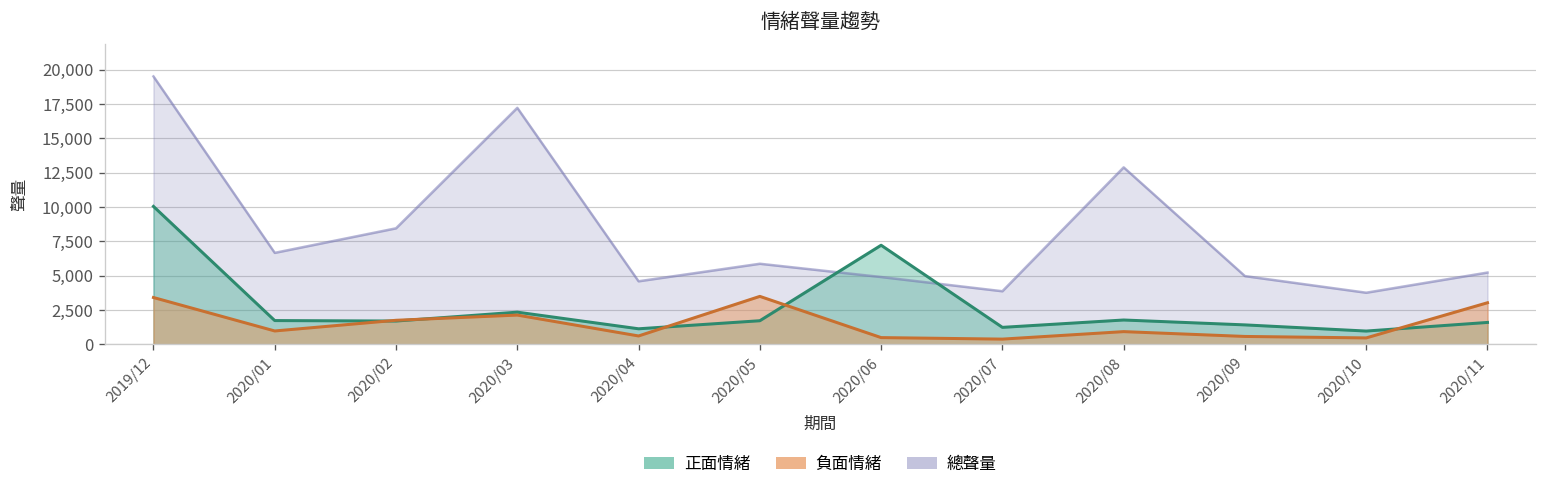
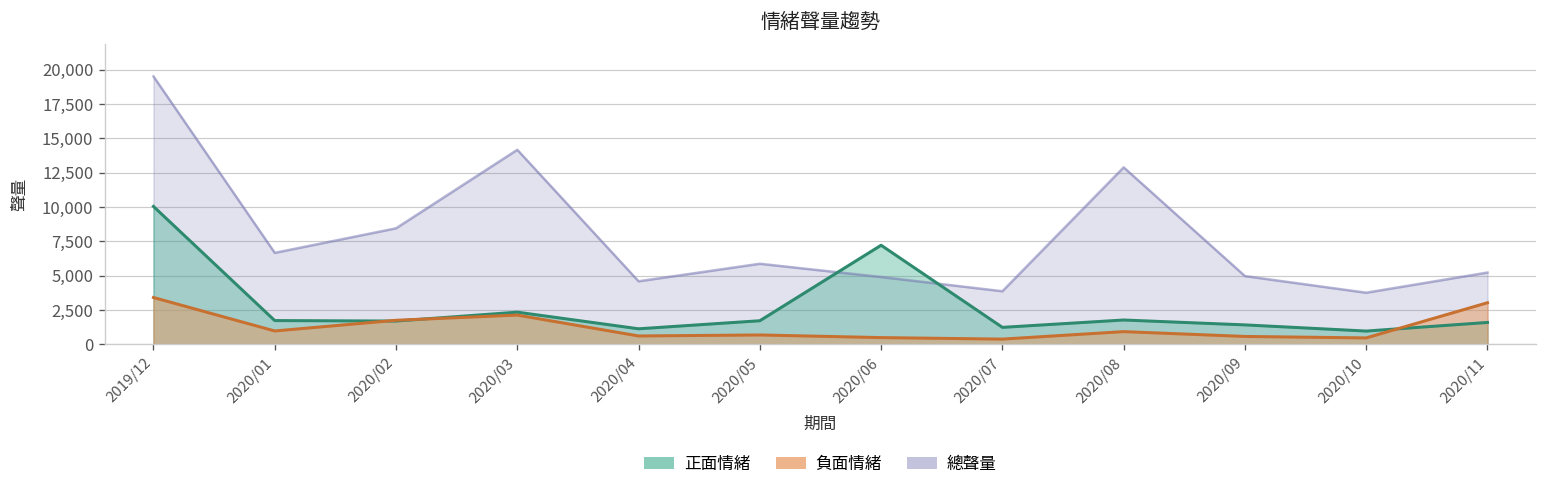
總聲量, 2020/03: 17,200 -> 14,200
負面情緒, 2020/05: 3,500 -> 700
